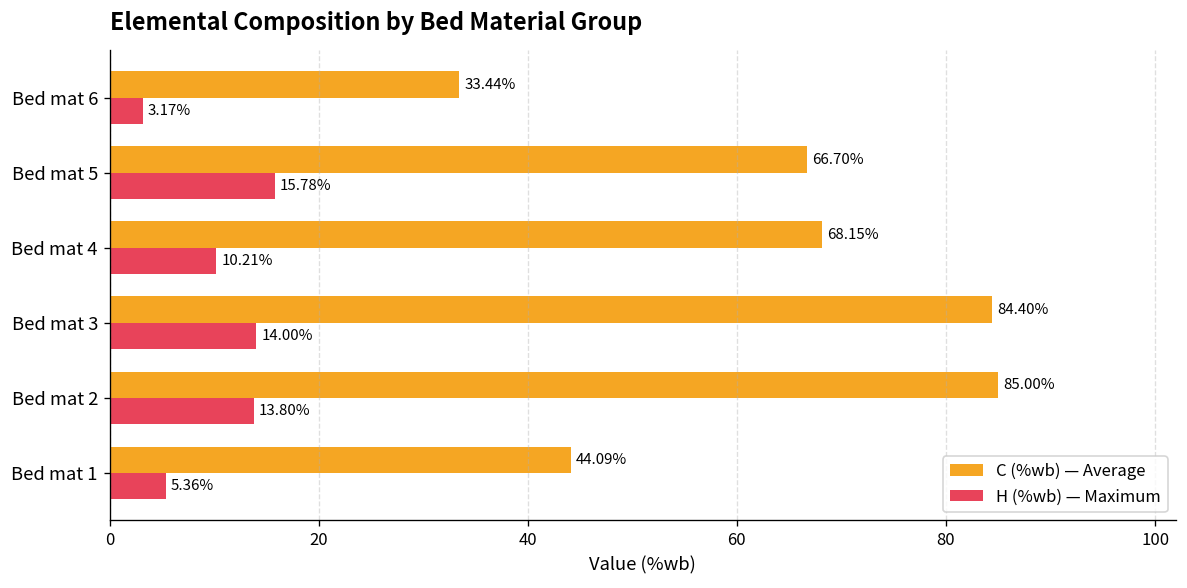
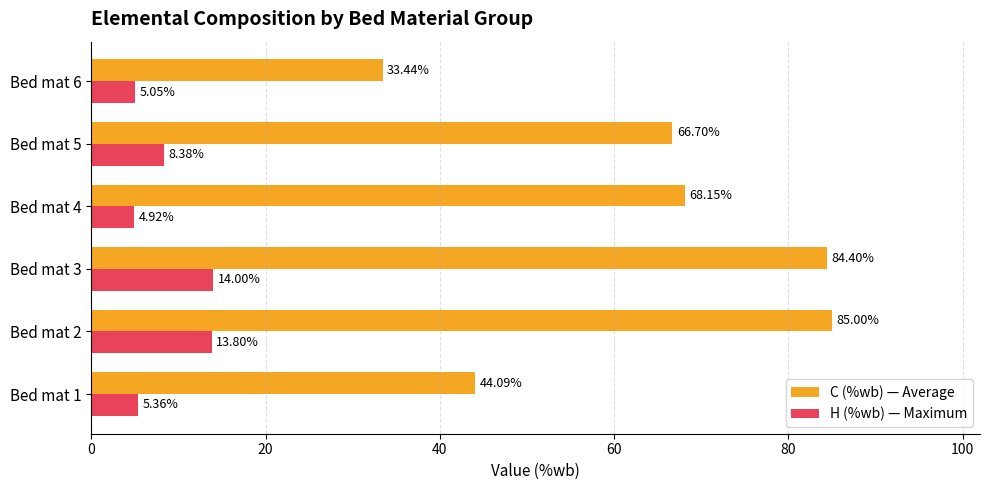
H (%wb) — Maximum, Bed mat 6: 3.17% -> 5.05%
H (%wb) — Maximum, Bed mat 5: 15.78% -> 8.38%
H (%wb) — Maximum, Bed mat 4: 10.21% -> 4.92%
